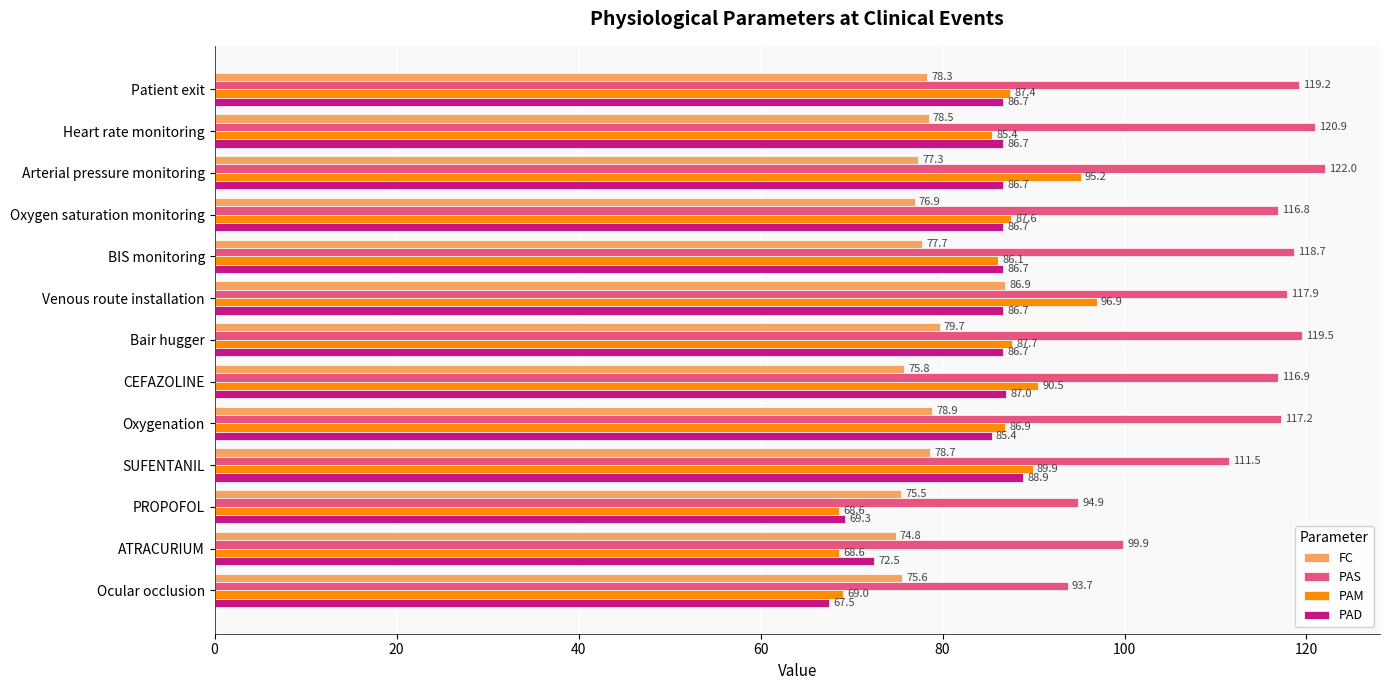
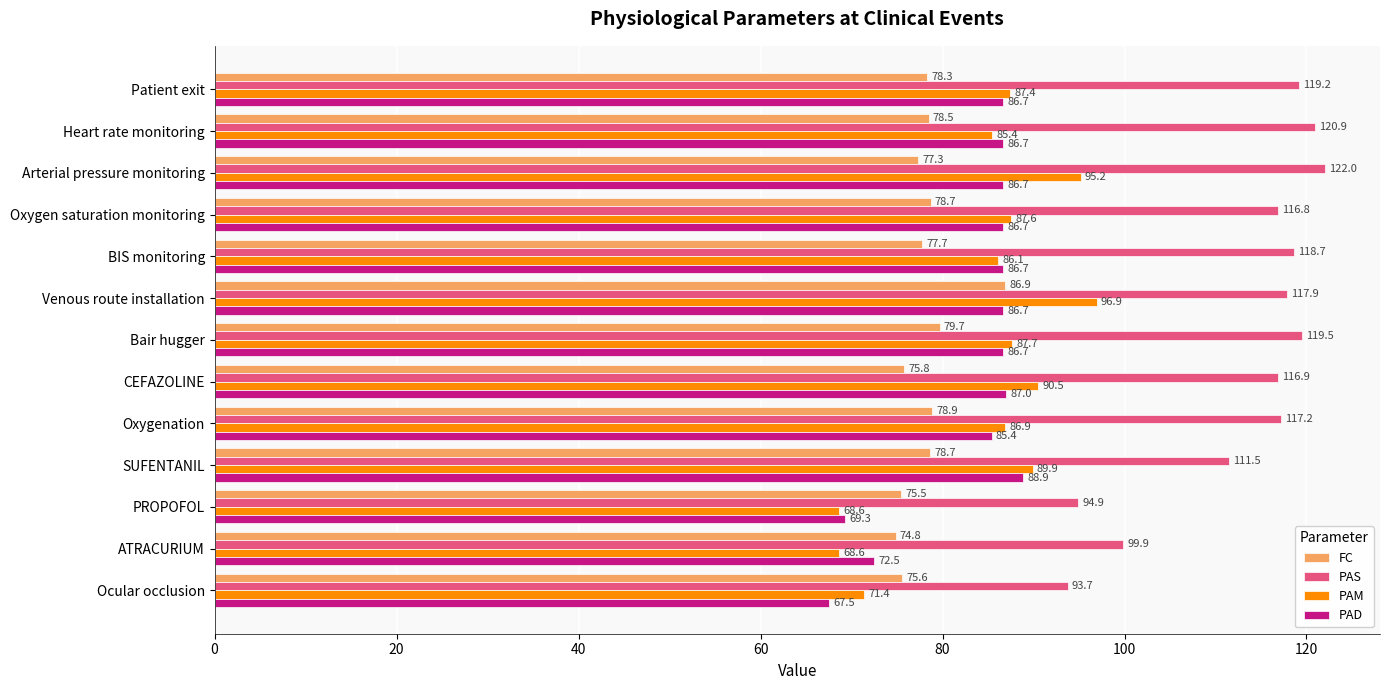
FC, Oxygen saturation monitoring: 76.9 -> 78.7
PAM, Ocular occlusion: 69.0 -> 71.4
